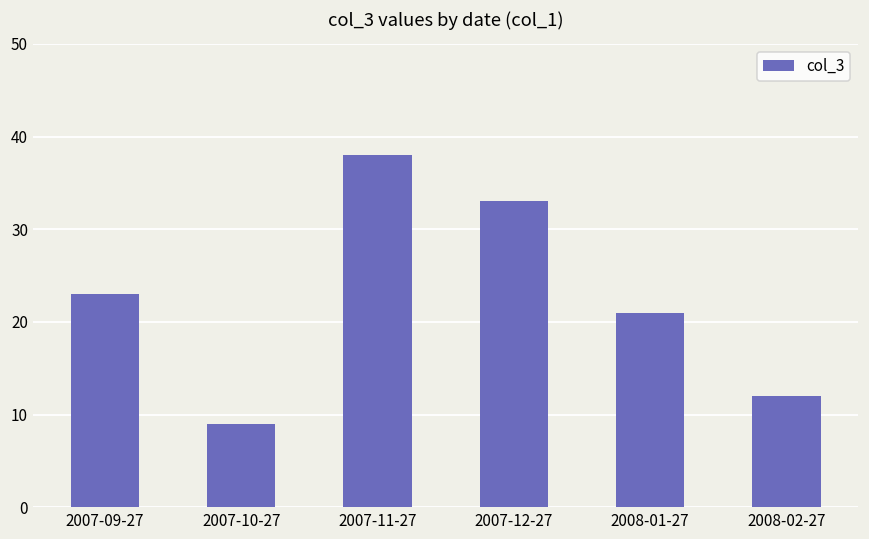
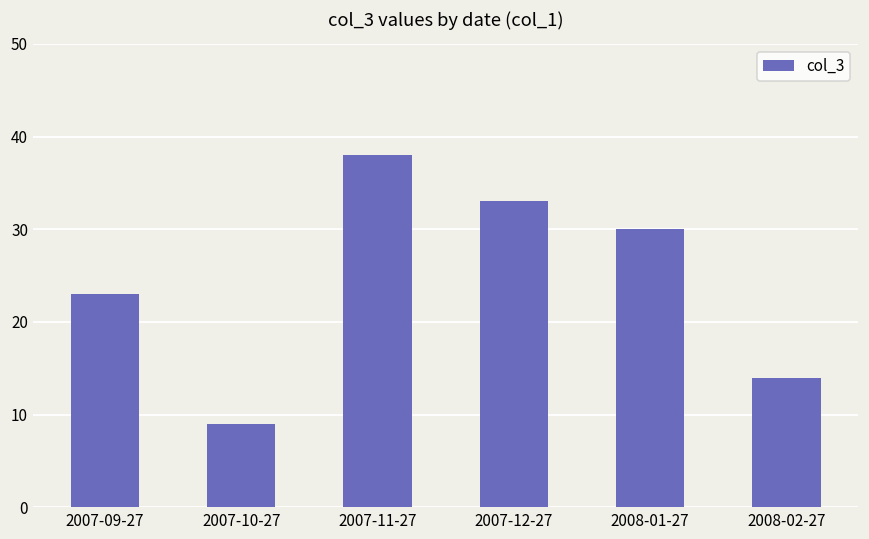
2008-01-27: 21 -> 30
2008-02-27: 12 -> 14
